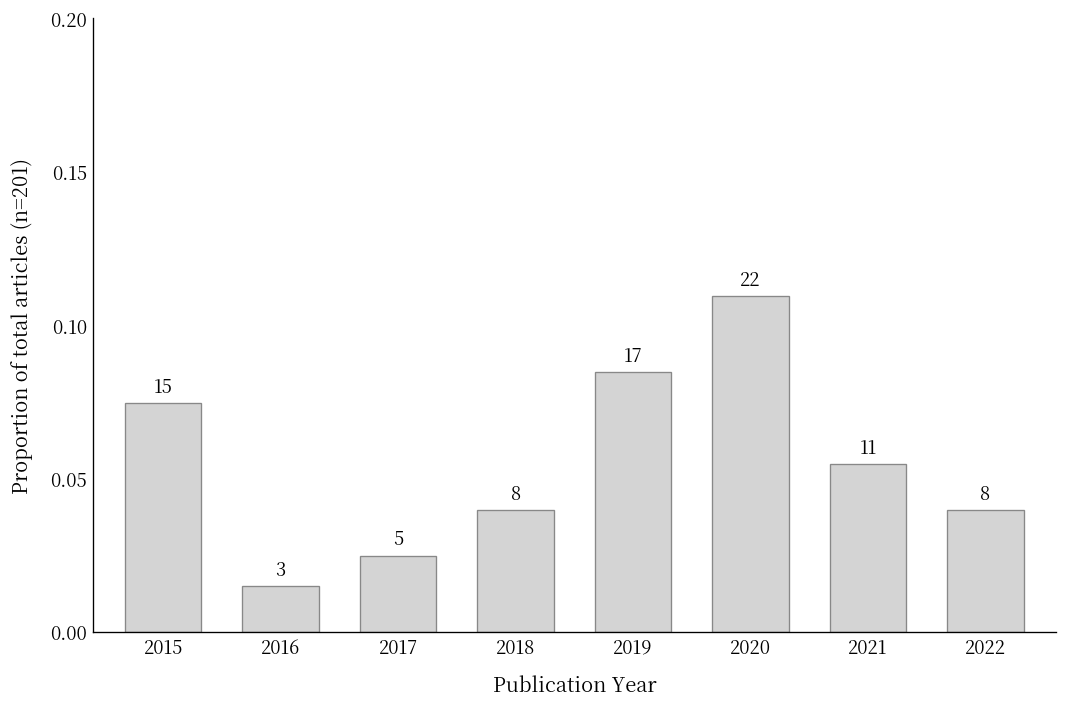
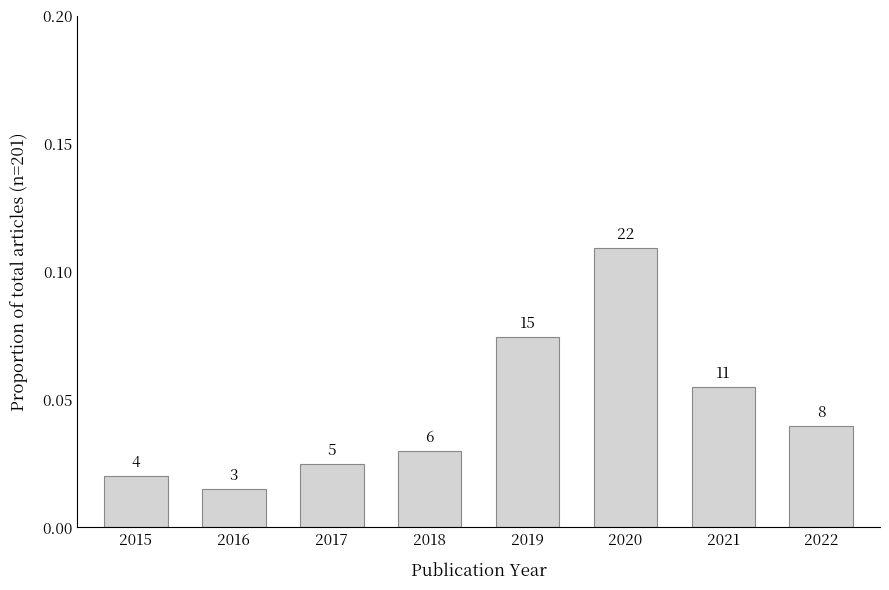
2015: 15 -> 4
2018: 8 -> 6
2019: 17 -> 15
